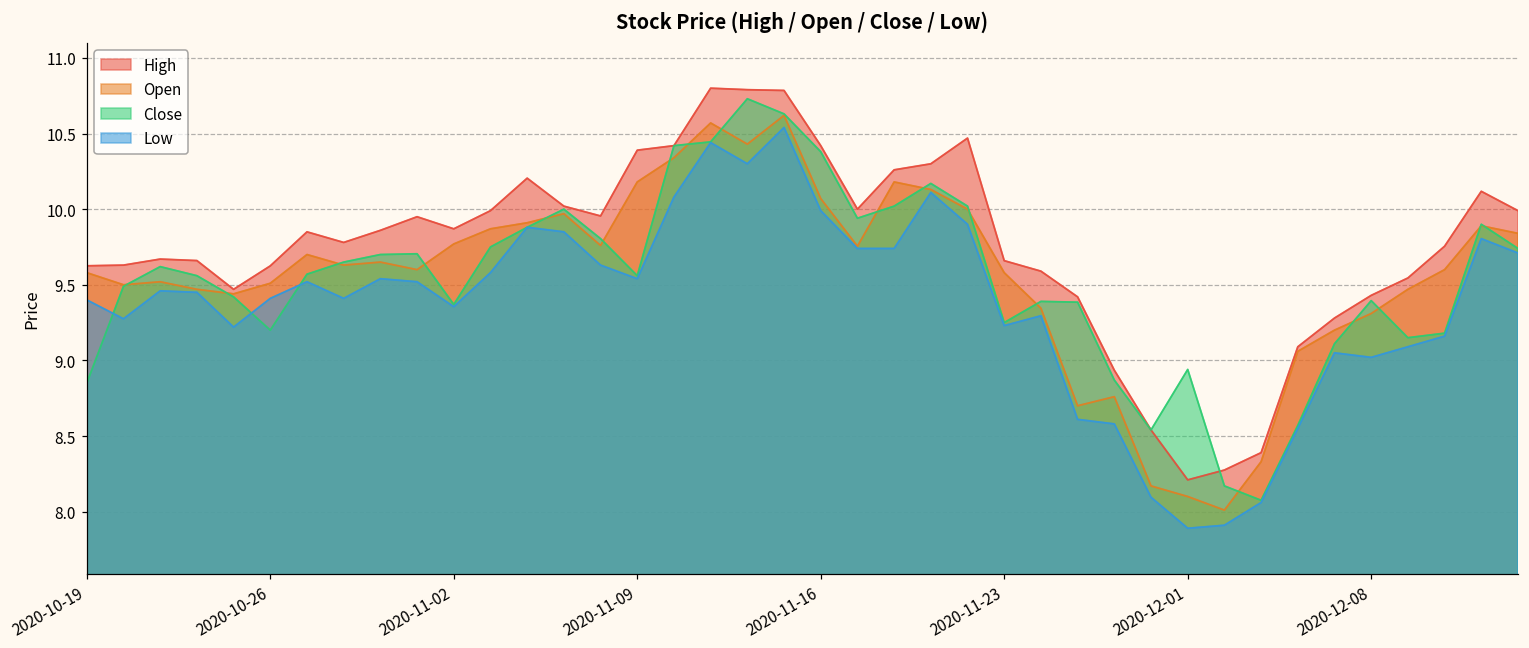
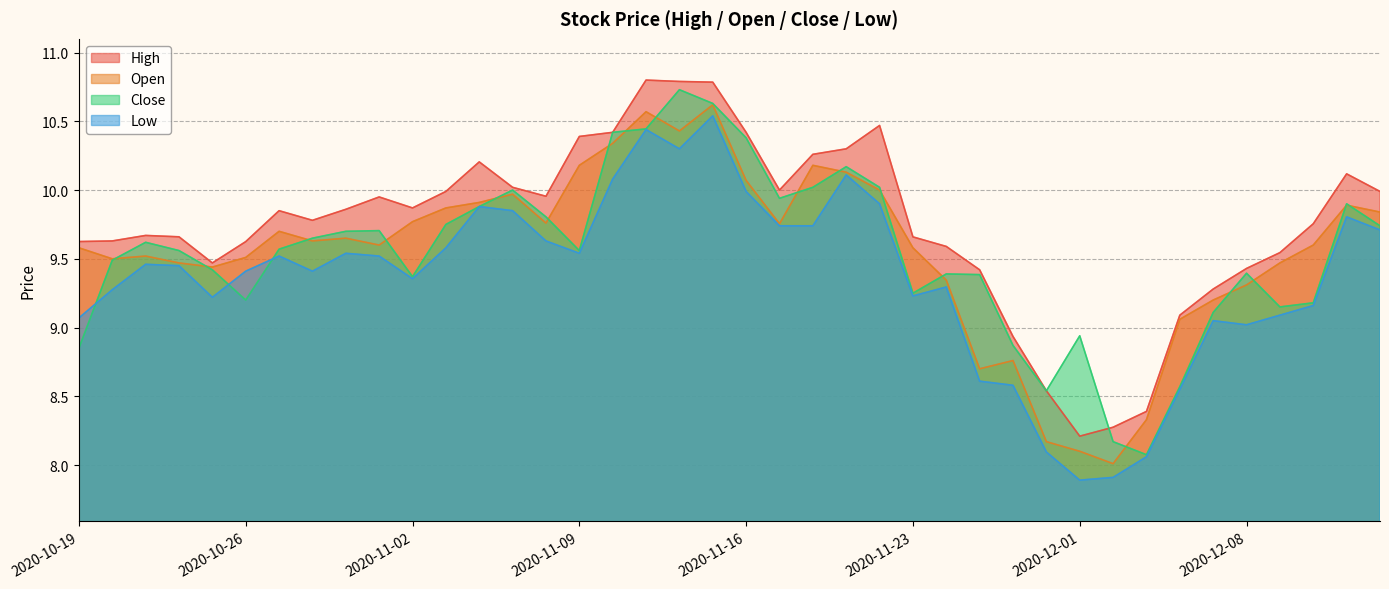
Low, 2020-10-19: 9.40 -> 9.07
